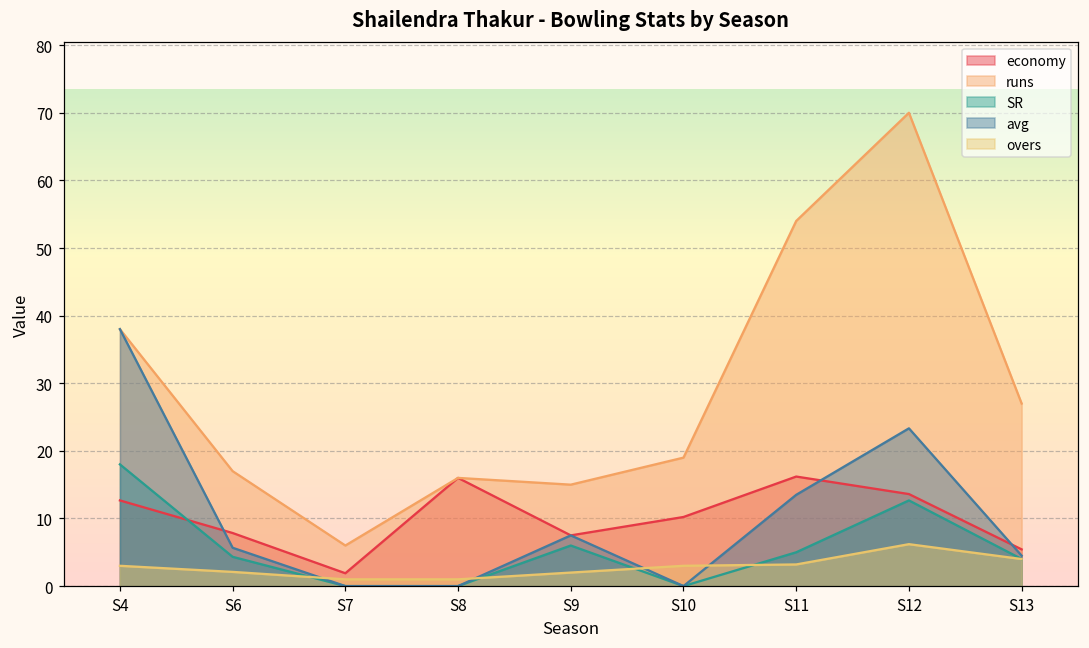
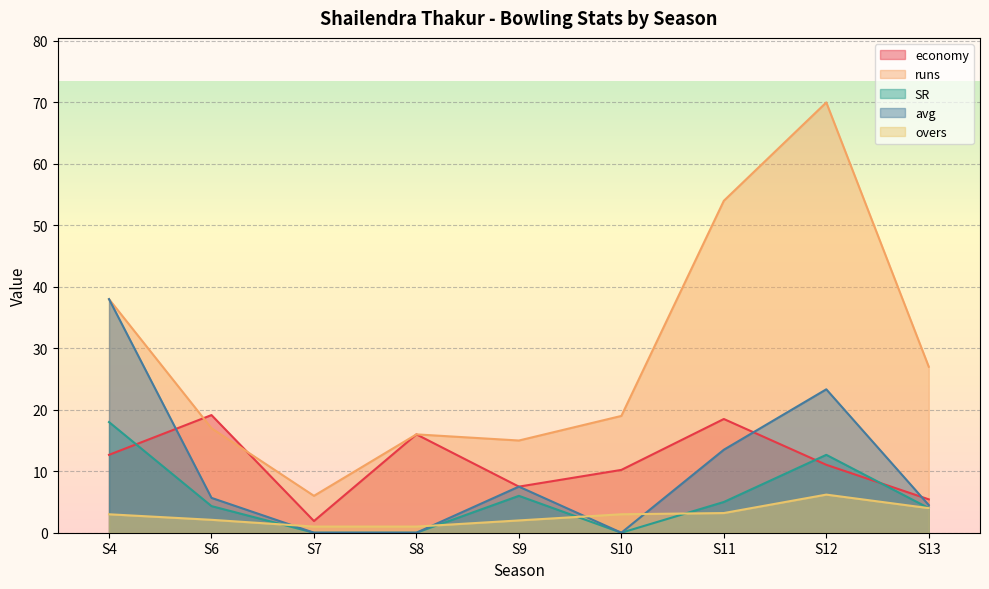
economy, S6: 8 -> 19
economy, S11: 16 -> 19
economy, S12: 14 -> 11
